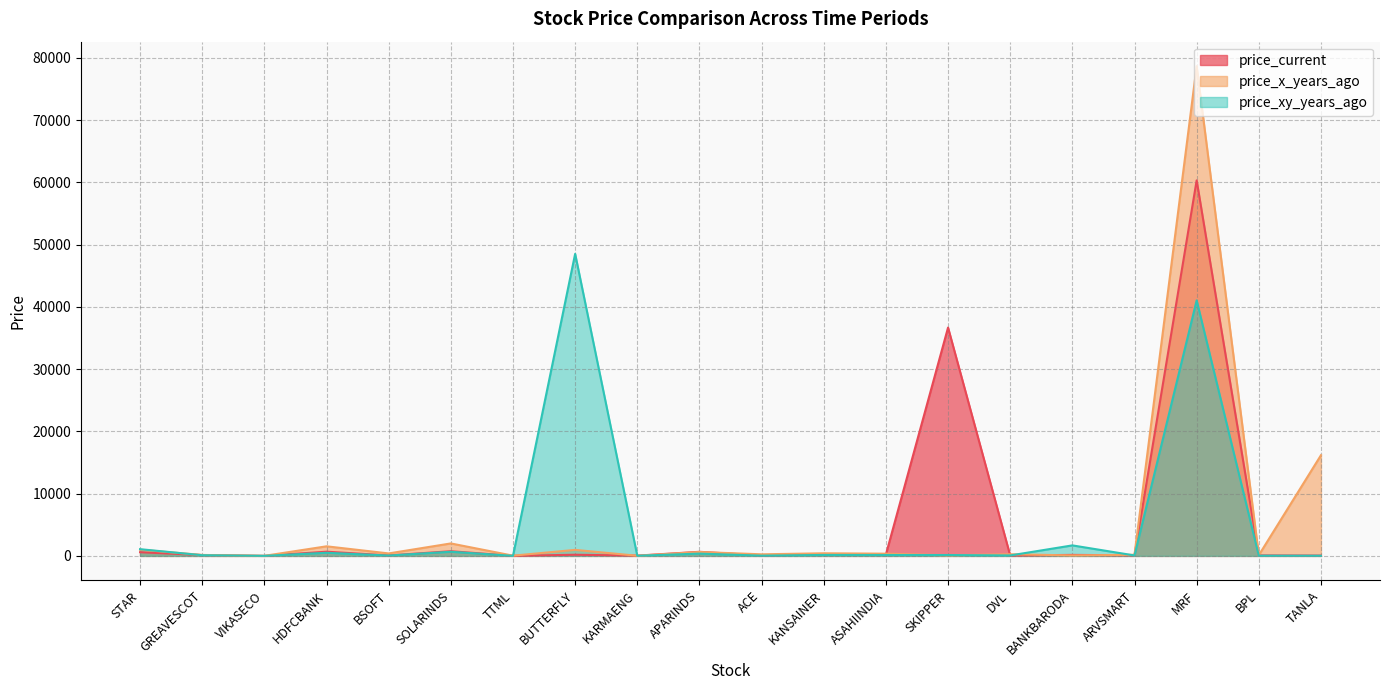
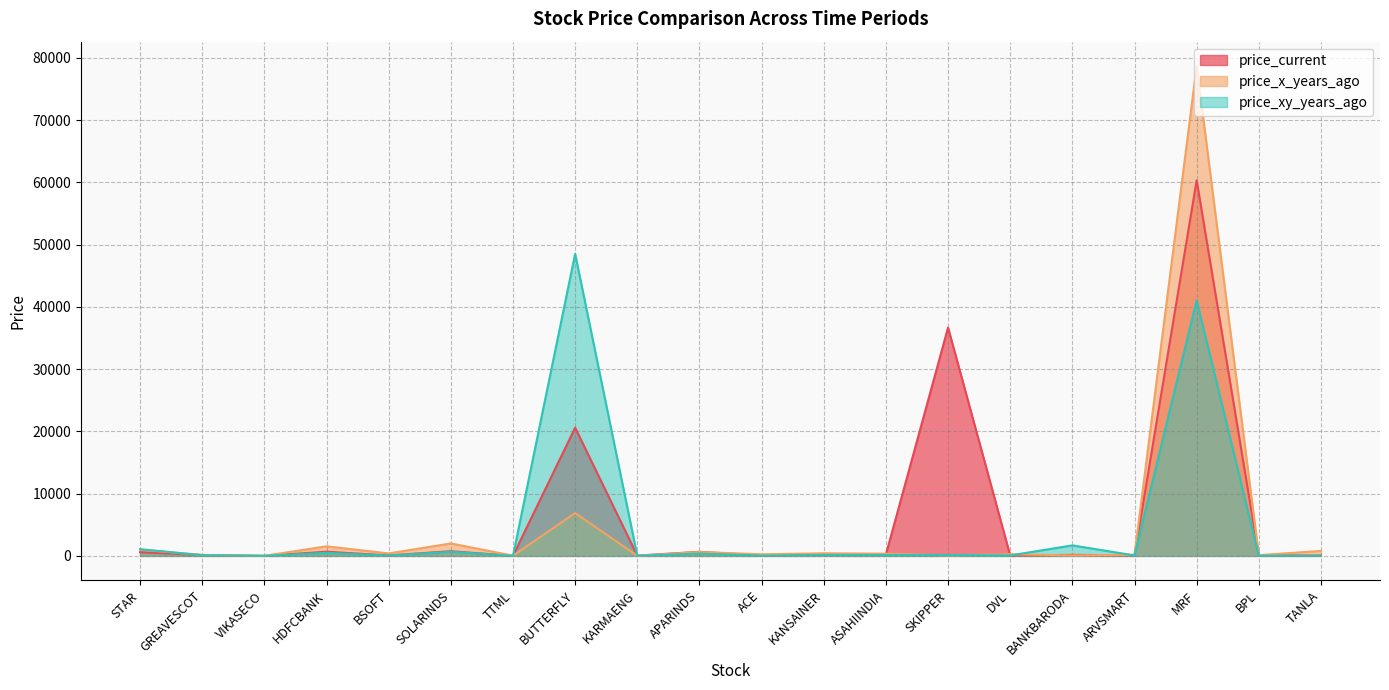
price_current, BUTTERFLY: 0 -> 21000
price_x_years_ago, BUTTERFLY: 1000 -> 7000
price_x_years_ago, TANLA: 16000 -> 1000
